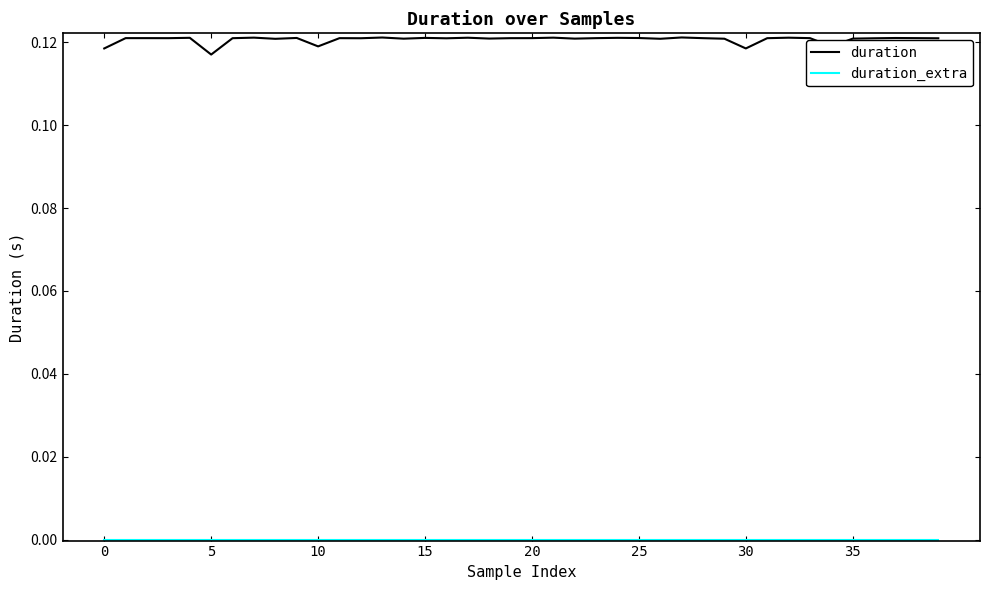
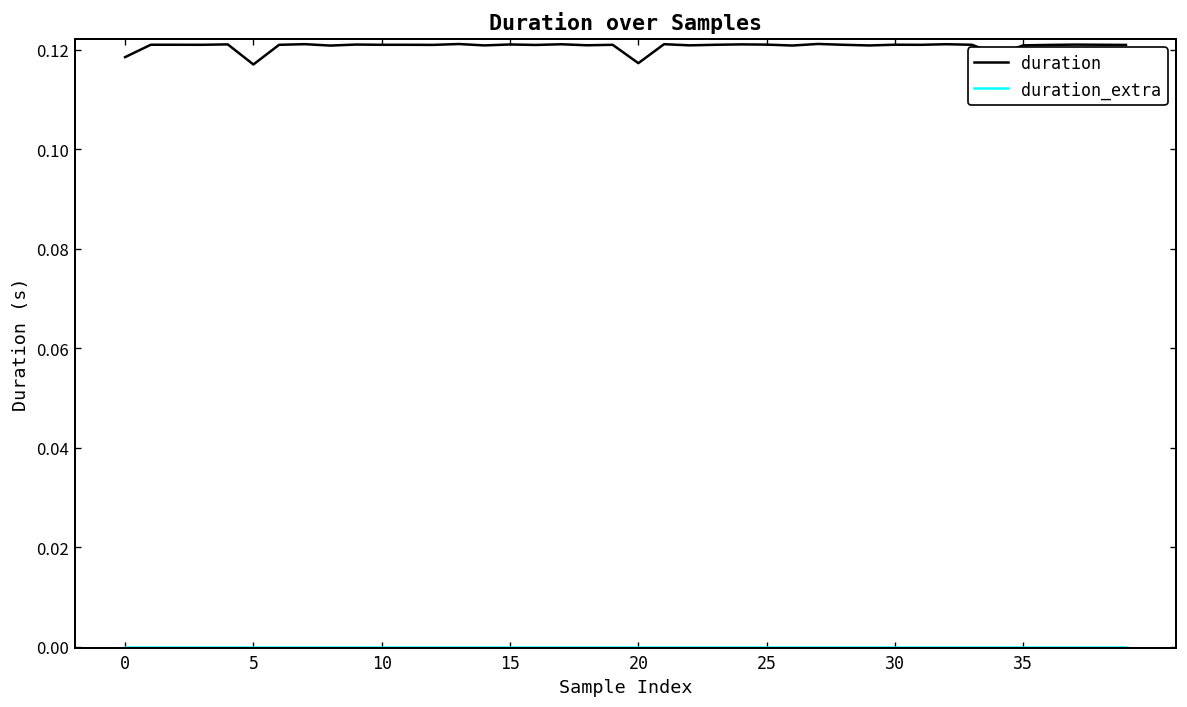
duration, 10: 0.119 -> 0.121
duration, 20: 0.121 -> 0.117
duration, 30: 0.118 -> 0.121
